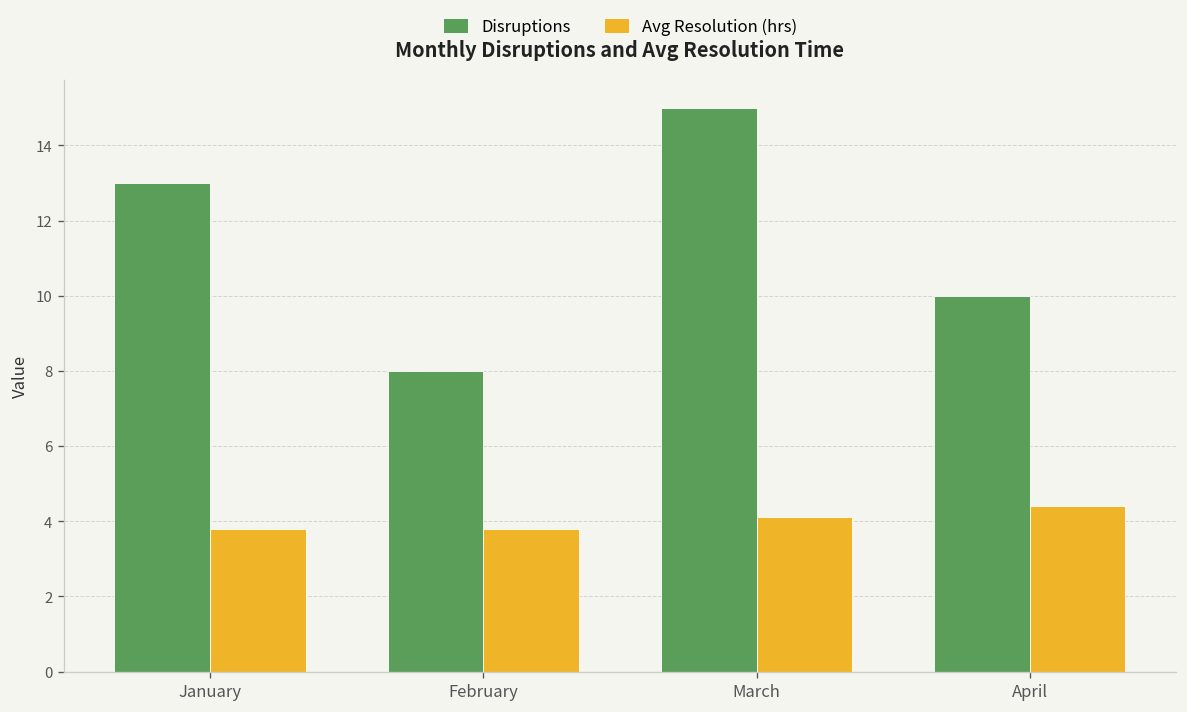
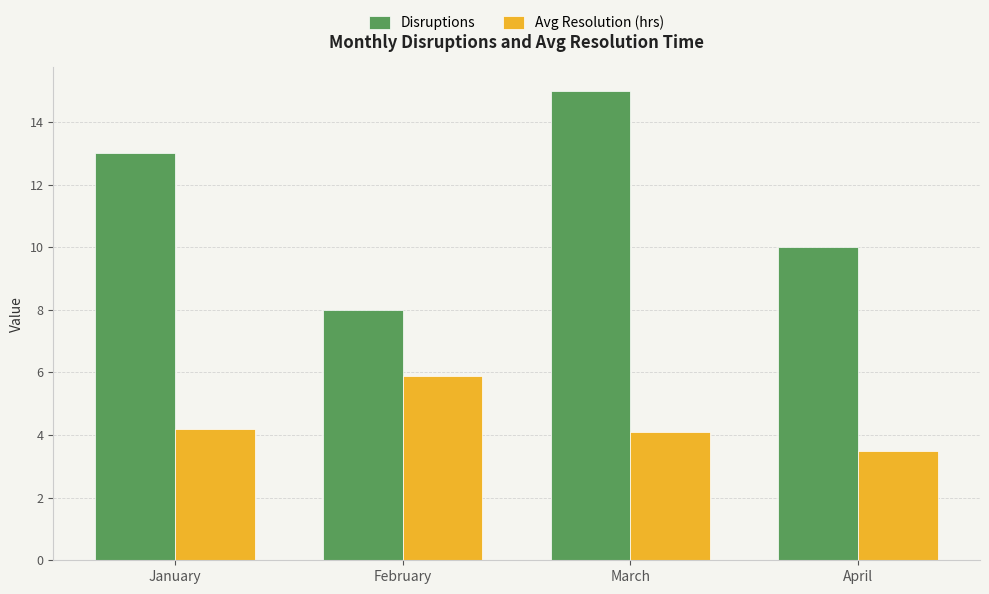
Avg Resolution (hrs), January: 3.8 -> 4.2
Avg Resolution (hrs), February: 3.8 -> 5.9
Avg Resolution (hrs), April: 4.4 -> 3.5
